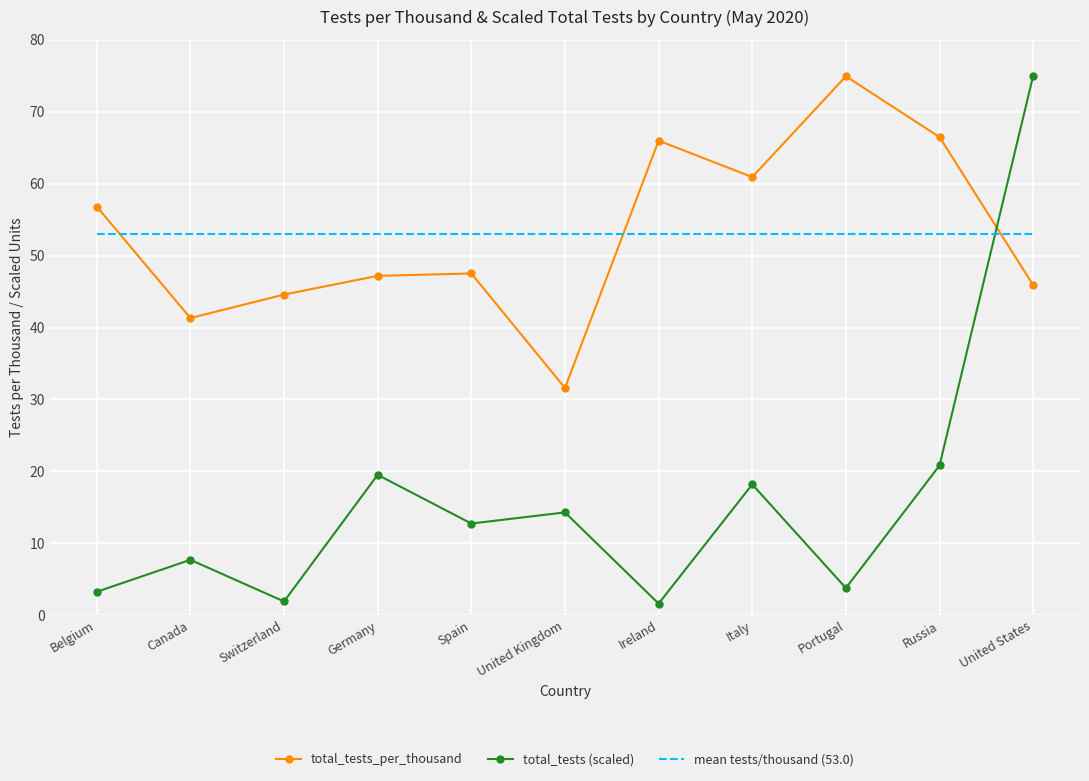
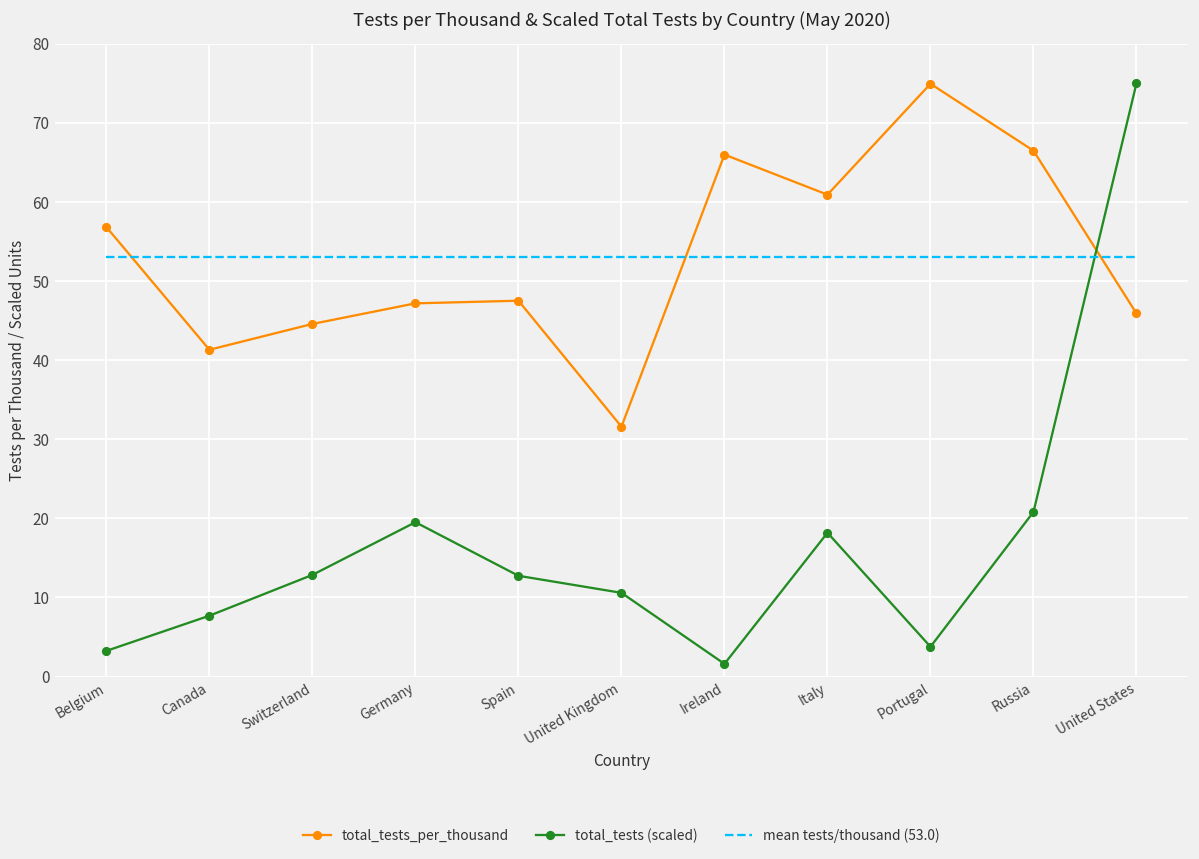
total_tests (scaled), Switzerland: 2 -> 13
total_tests (scaled), United Kingdom: 14 -> 11
